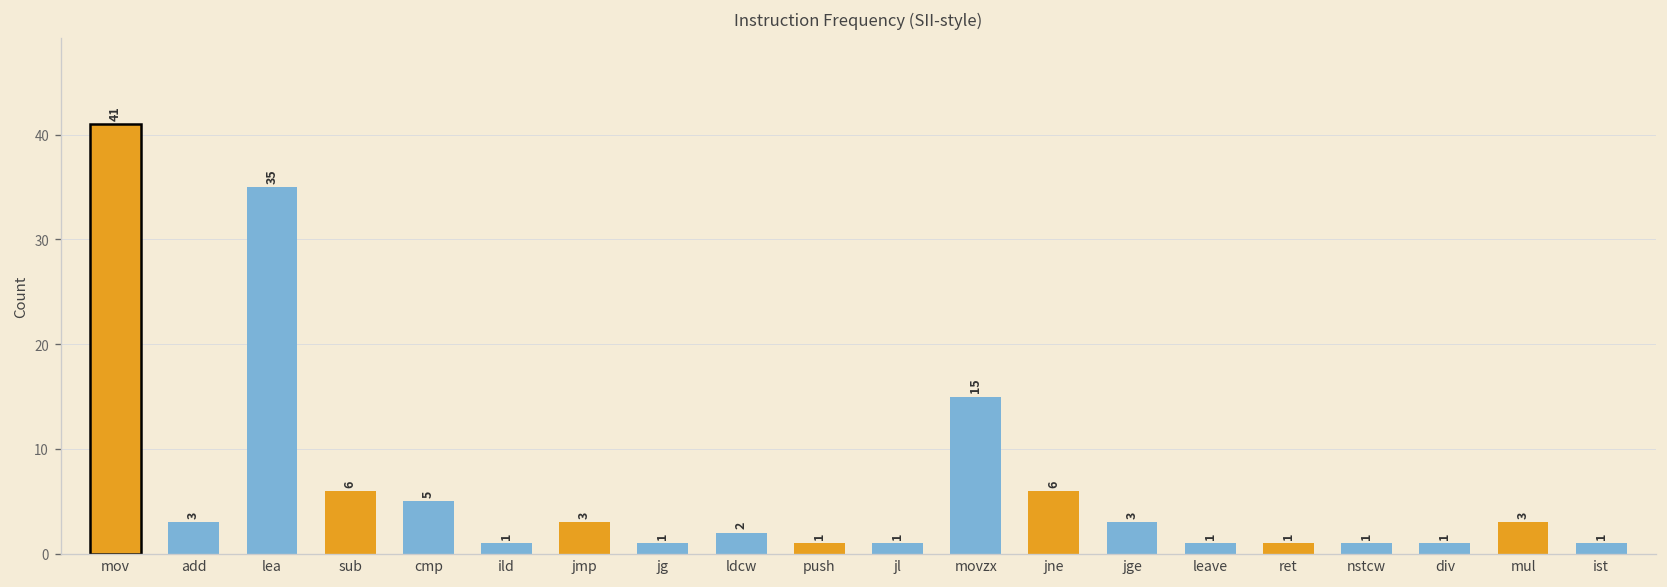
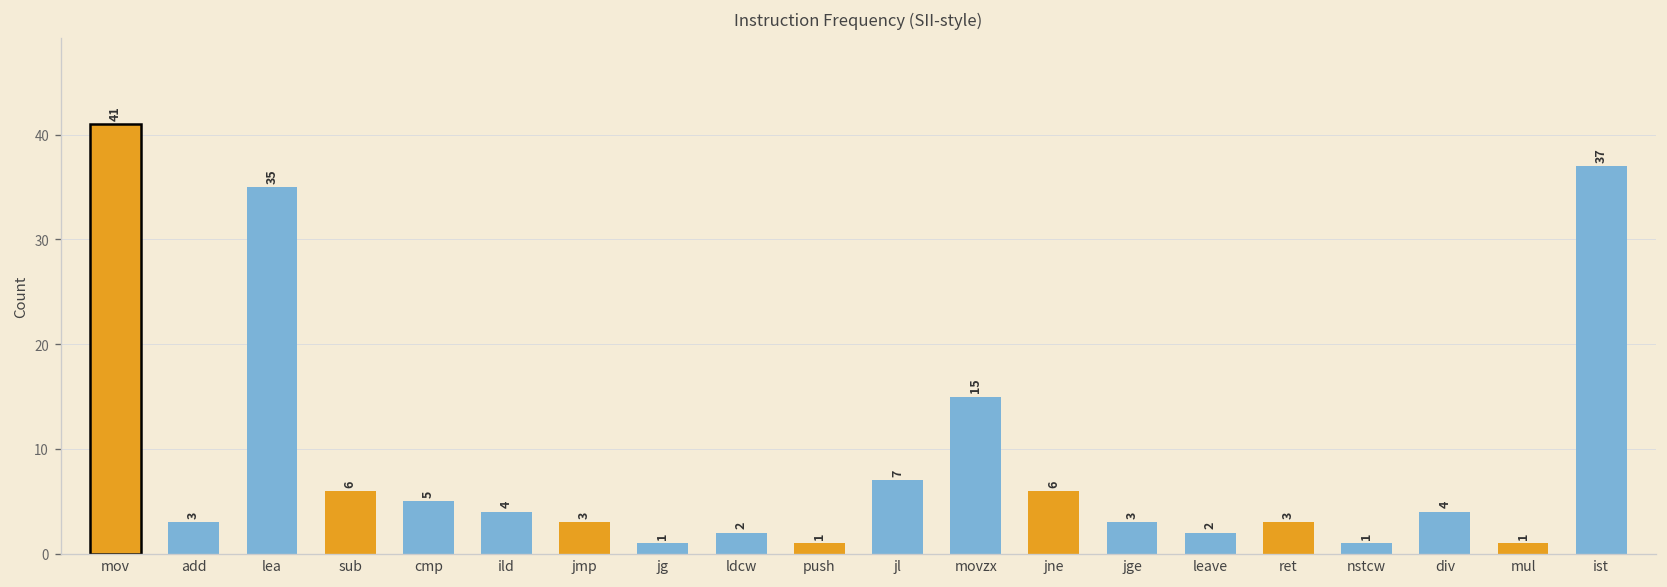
ild: 1 -> 4
jl: 1 -> 7
leave: 1 -> 2
ret: 1 -> 3
div: 1 -> 4
mul: 3 -> 1
ist: 1 -> 37
